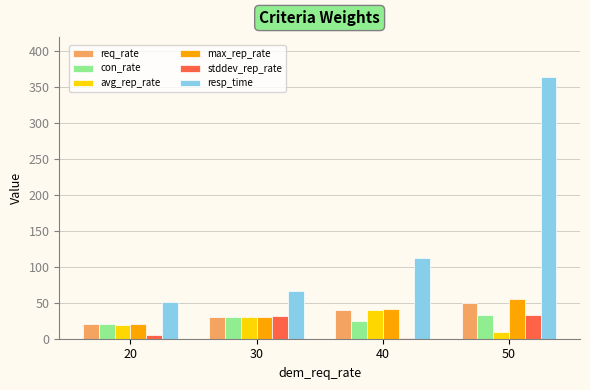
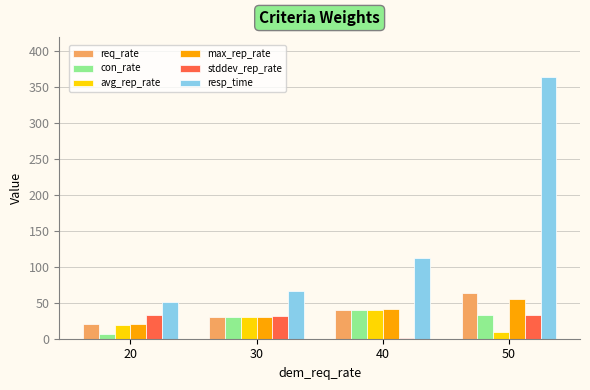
con_rate, 20: 20 -> 10
stddev_rep_rate, 20: 0 -> 30
con_rate, 40: 20 -> 40
req_rate, 50: 50 -> 60
